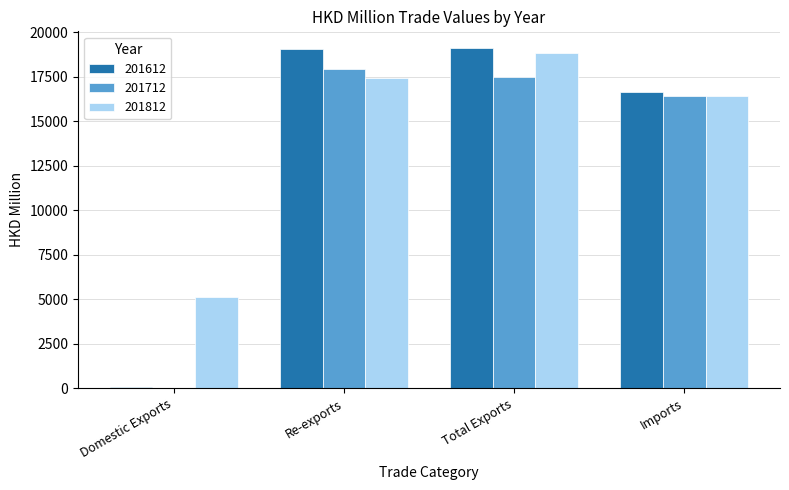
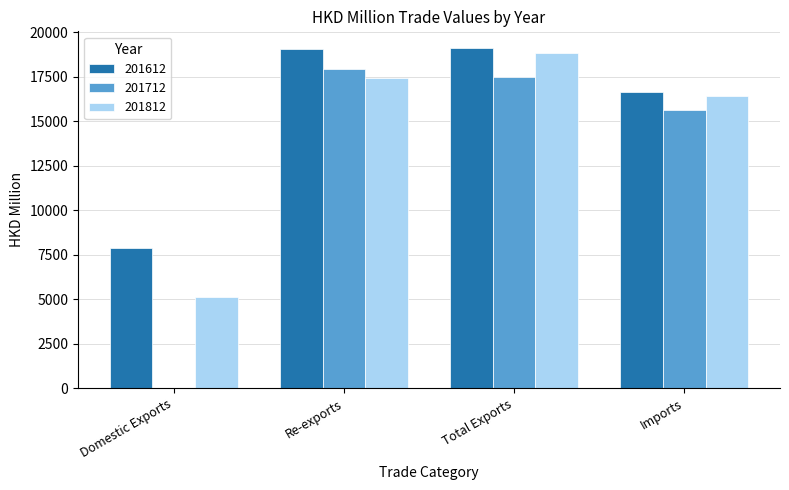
201612, Domestic Exports: 100 -> 7900
201712, Imports: 16400 -> 15700
